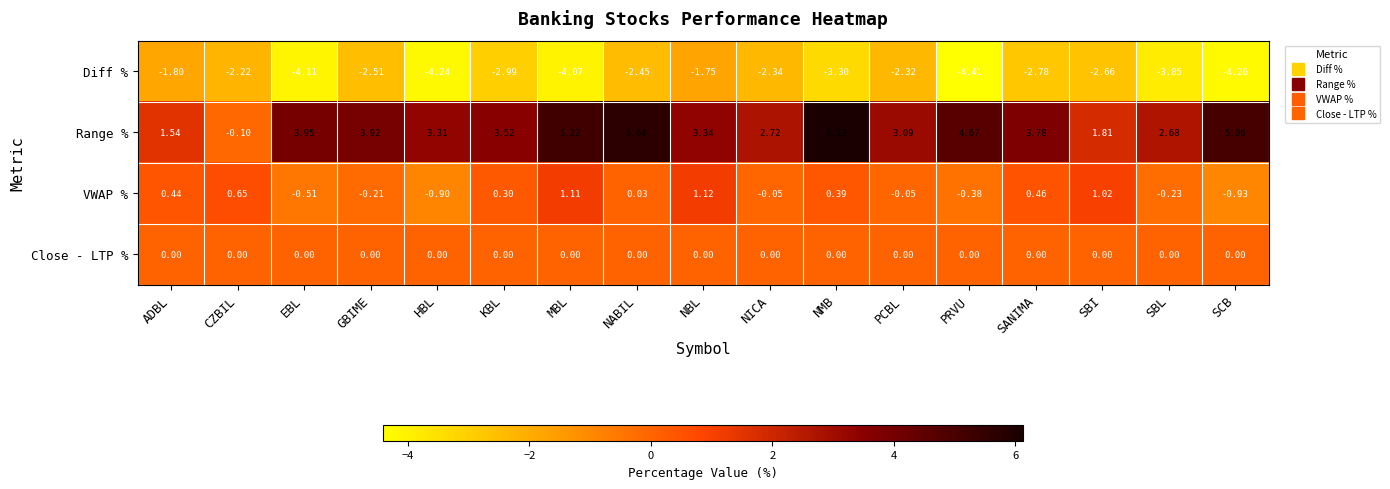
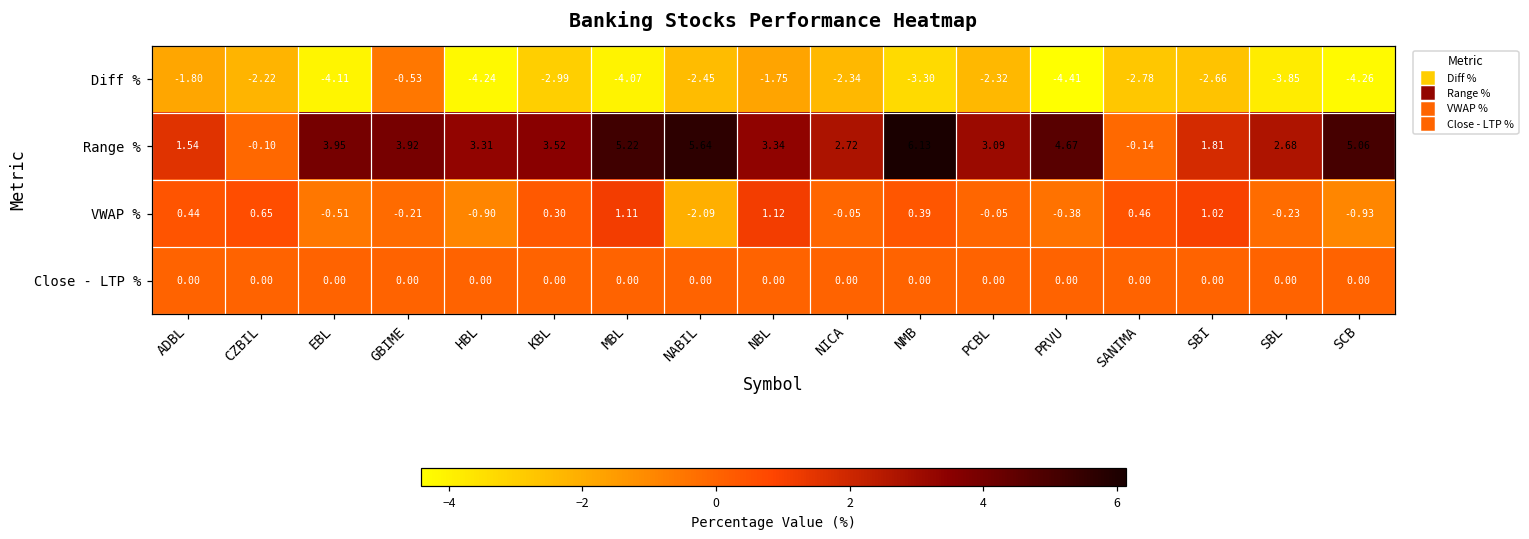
Diff %, GBIME: -2.51 -> -0.53
Range %, SANIMA: 3.78 -> -0.14
VWAP %, NABIL: 0.03 -> -2.09
